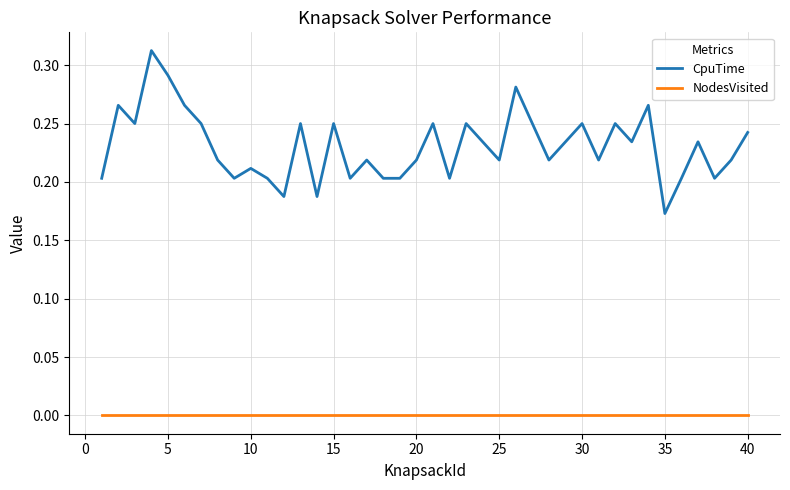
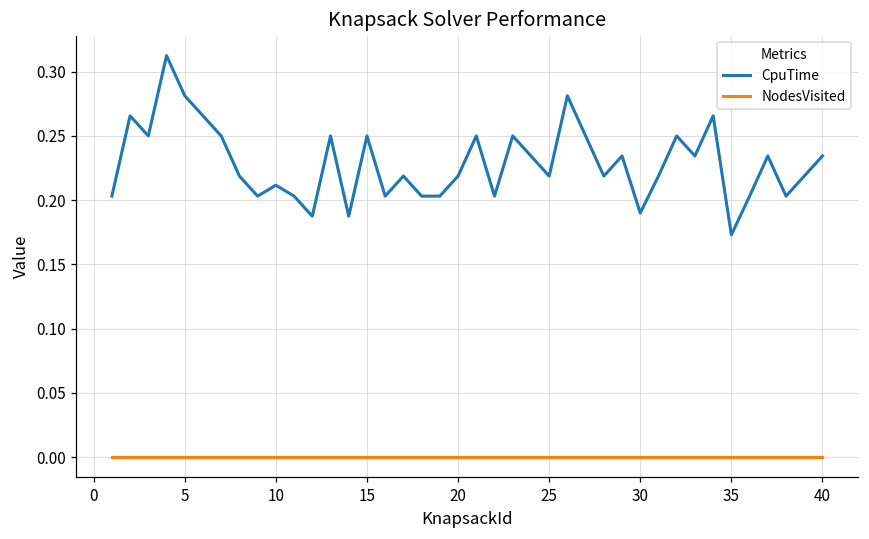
CpuTime, 5: 0.291 -> 0.281
CpuTime, 30: 0.25 -> 0.19
CpuTime, 40: 0.242 -> 0.234
